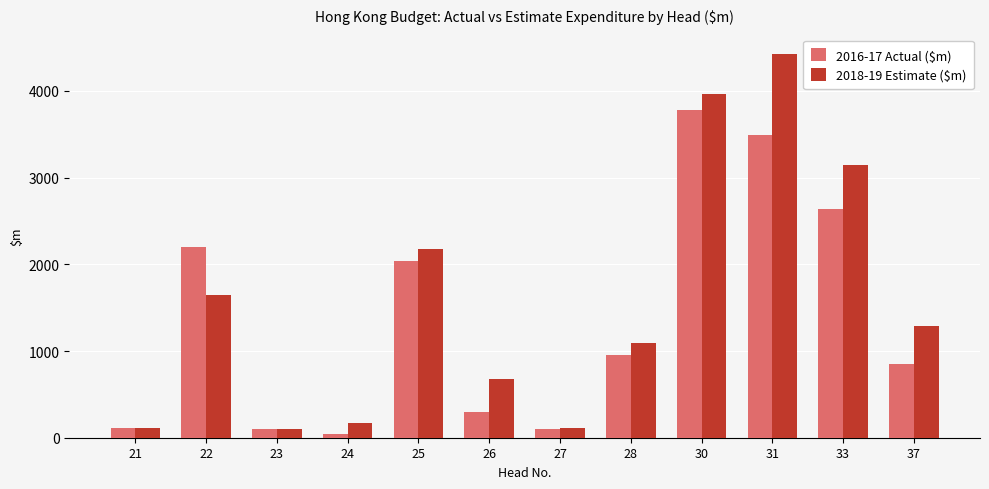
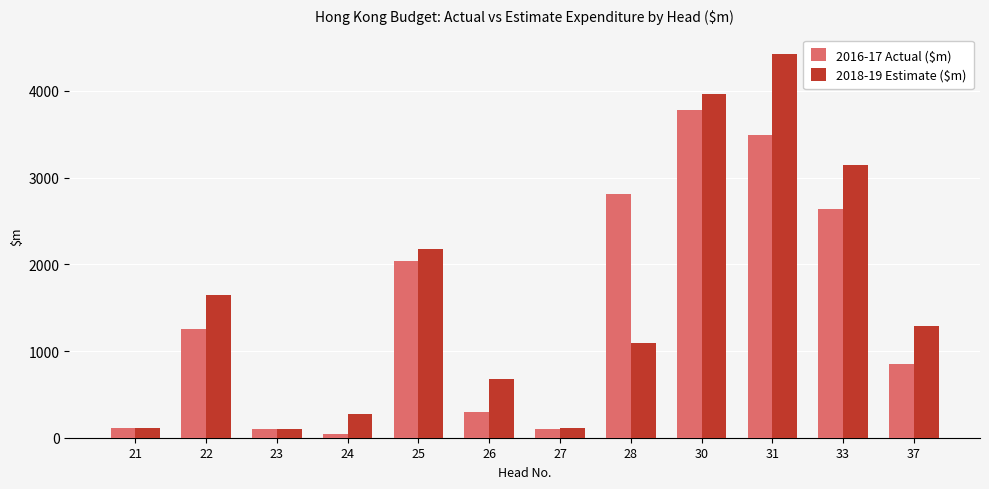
2016-17 Actual ($m), 22: 2200 -> 1300
2018-19 Estimate ($m), 24: 200 -> 300
2016-17 Actual ($m), 28: 1000 -> 2800
